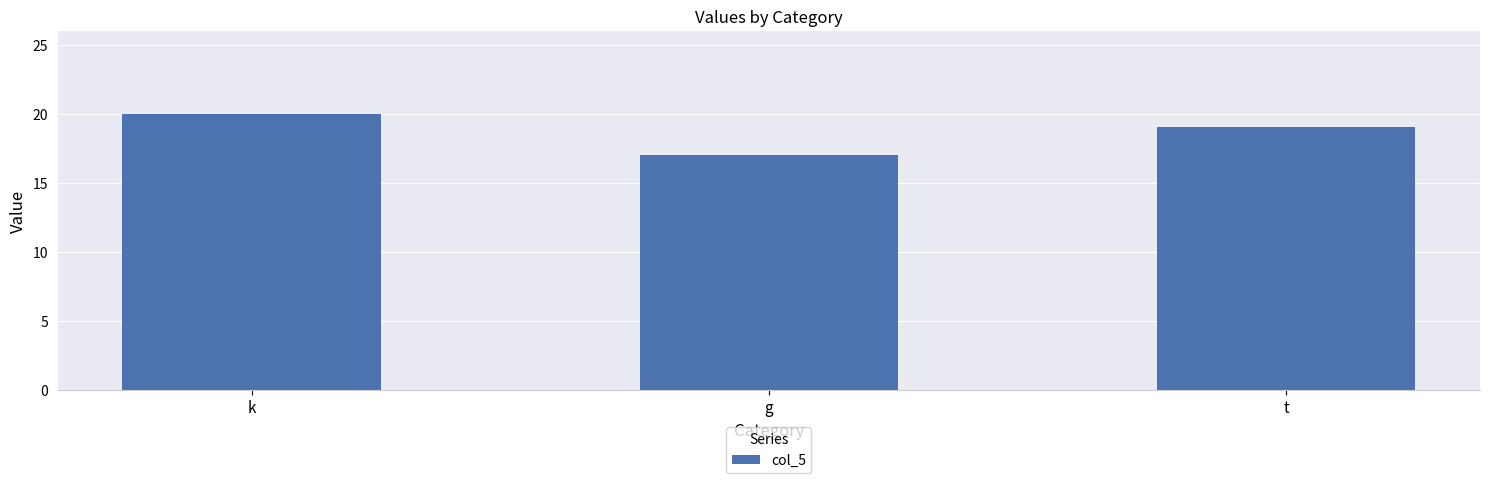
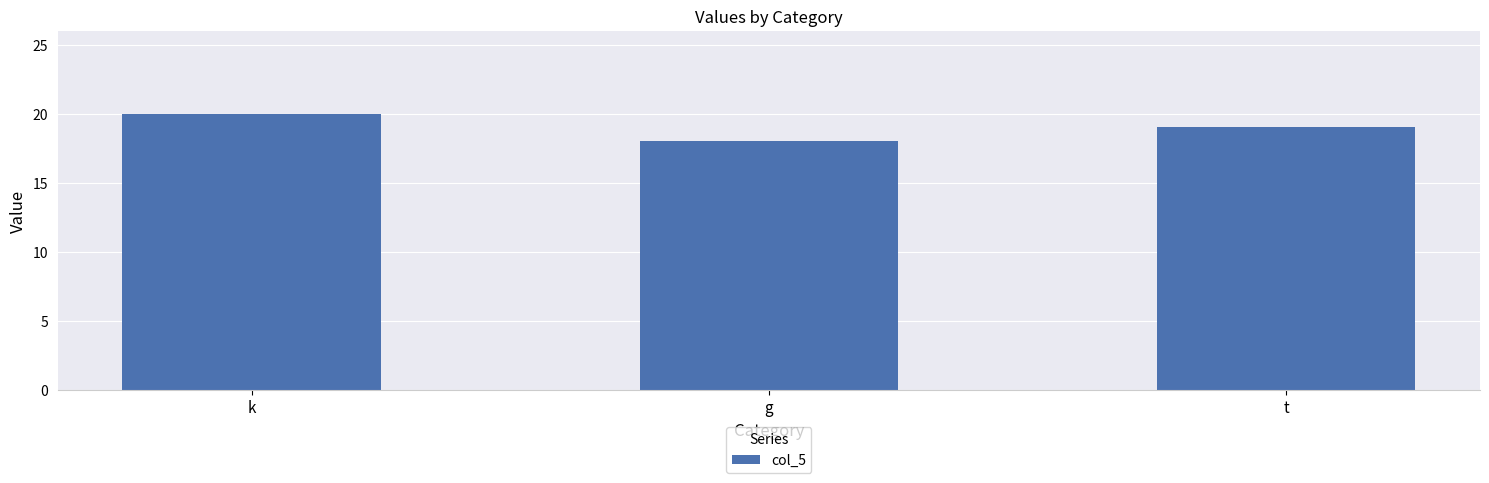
g: 17 -> 18
